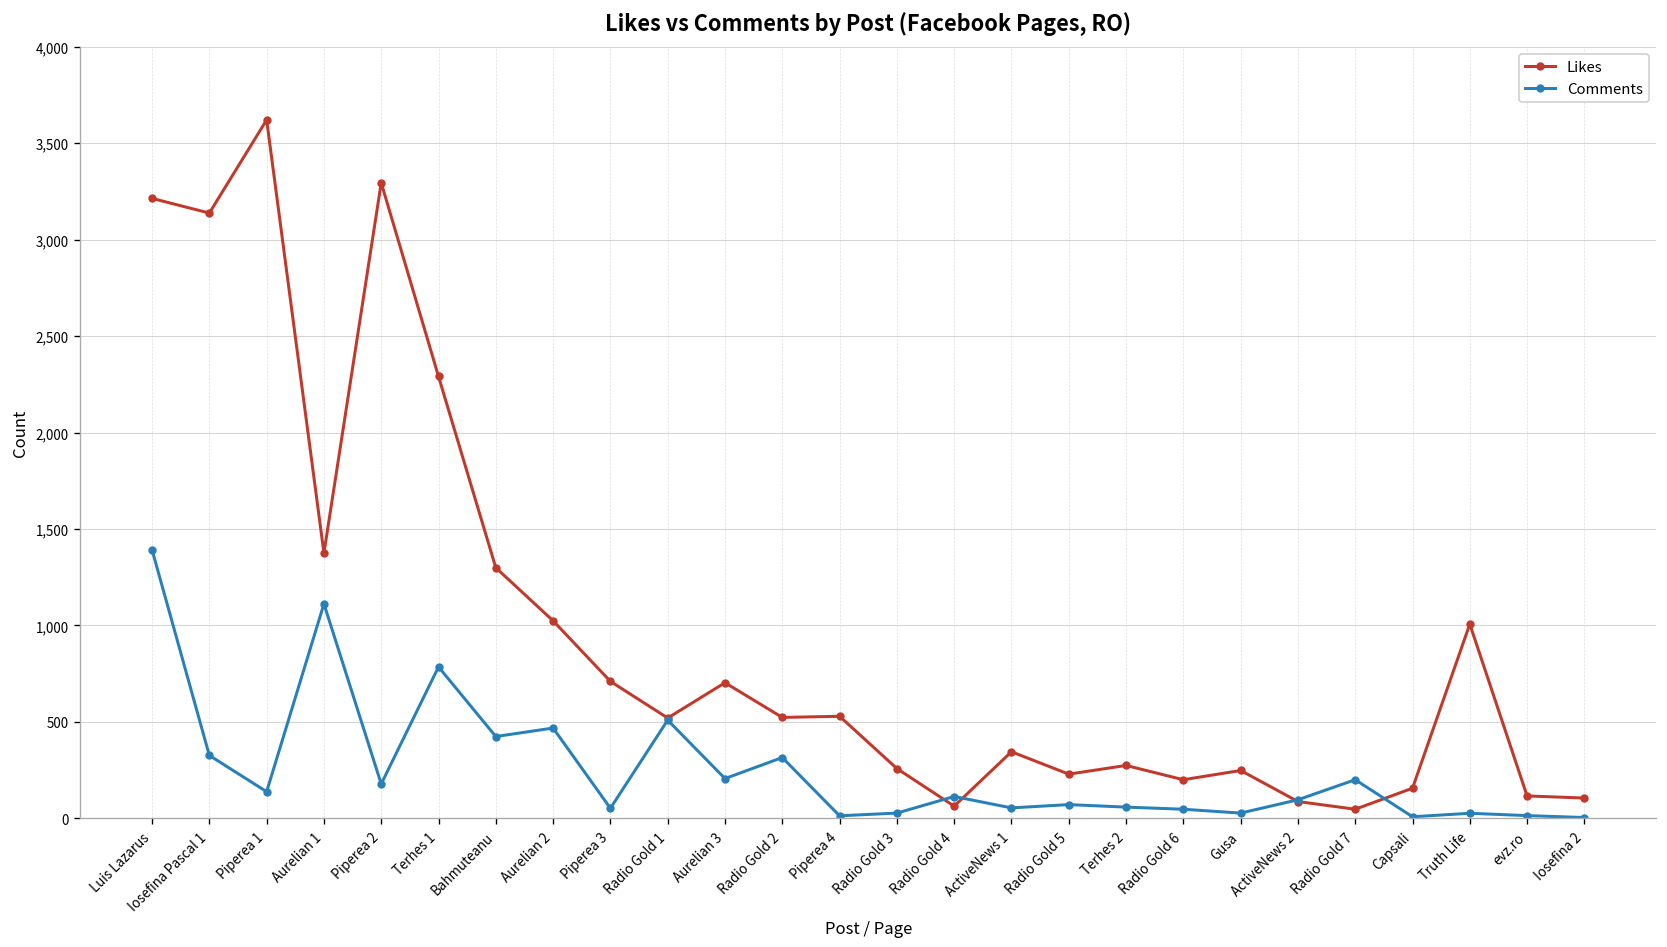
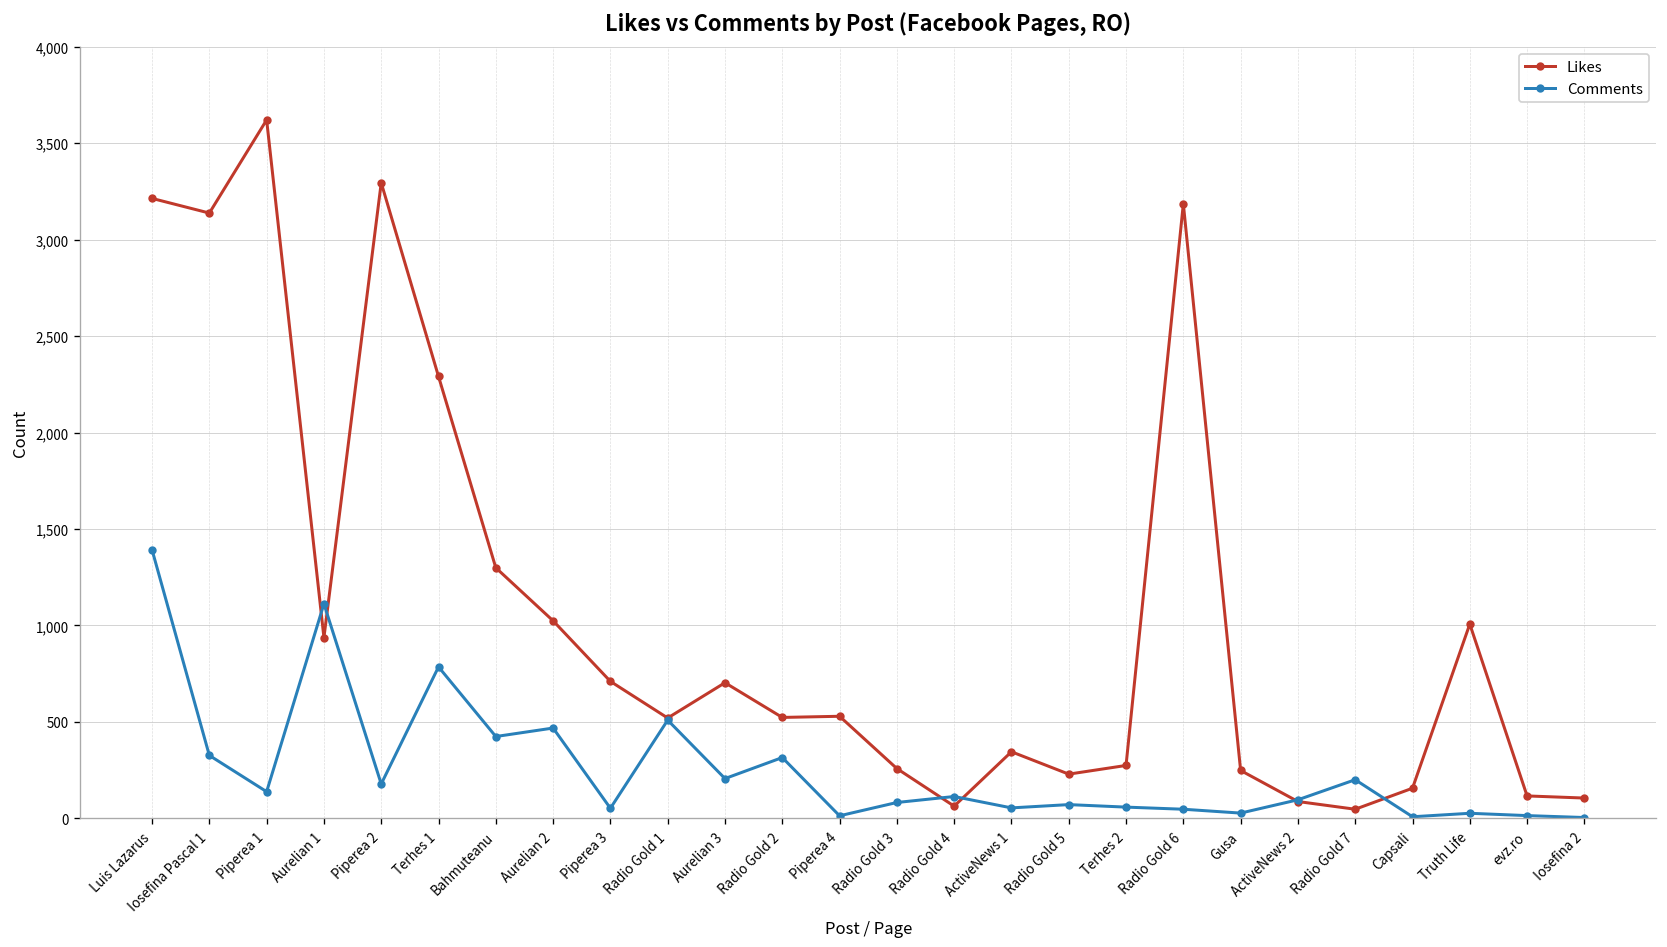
Likes, Aurelian 1: 1,380 -> 940
Comments, Radio Gold 3: 30 -> 80
Likes, Radio Gold 6: 200 -> 3,190
